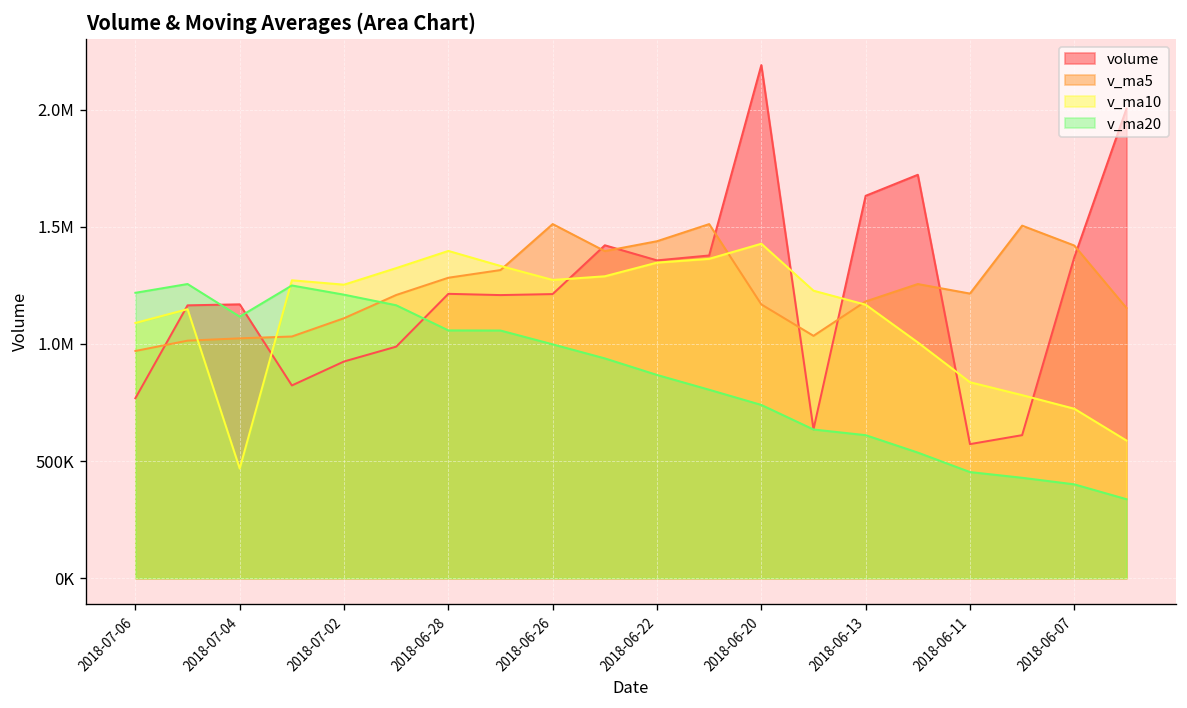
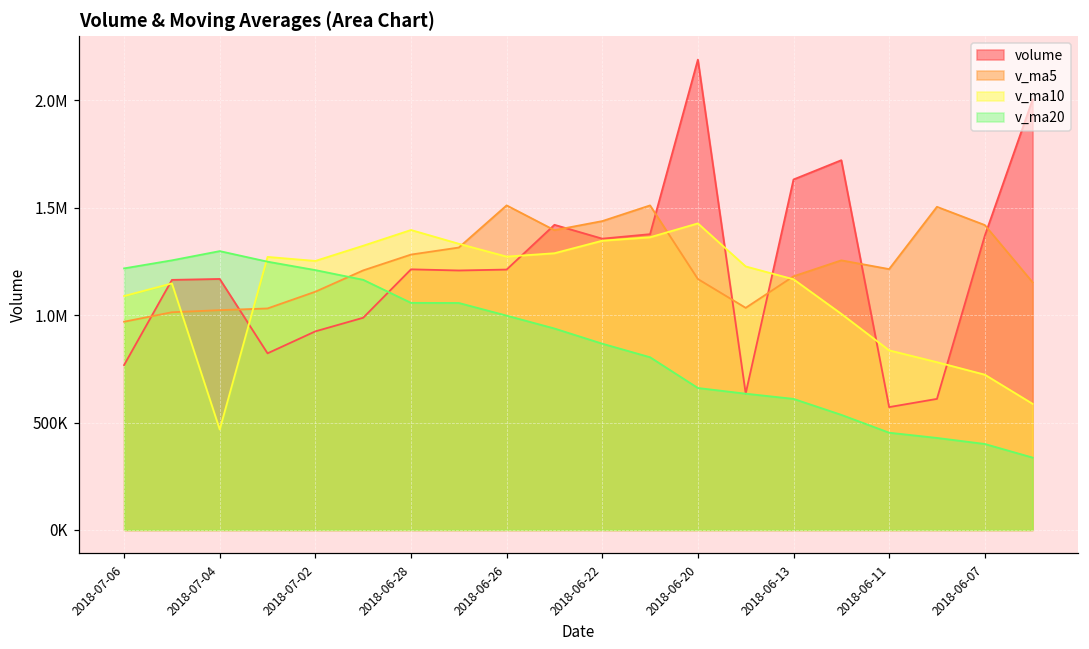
v_ma20, 2018-07-04: 1120000 -> 1300000
v_ma20, 2018-06-20: 740000 -> 660000
